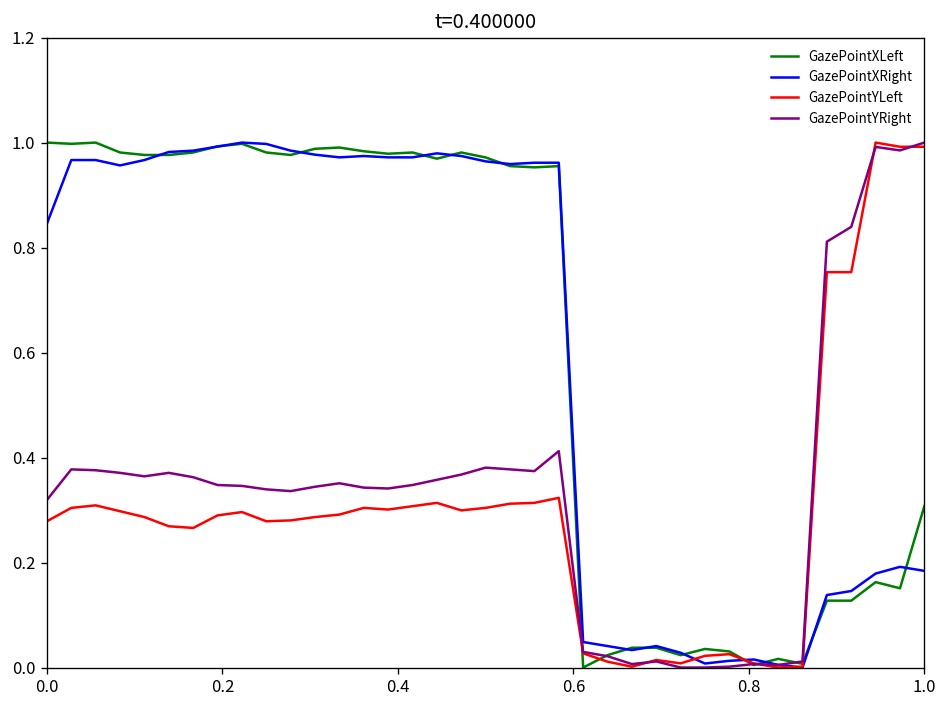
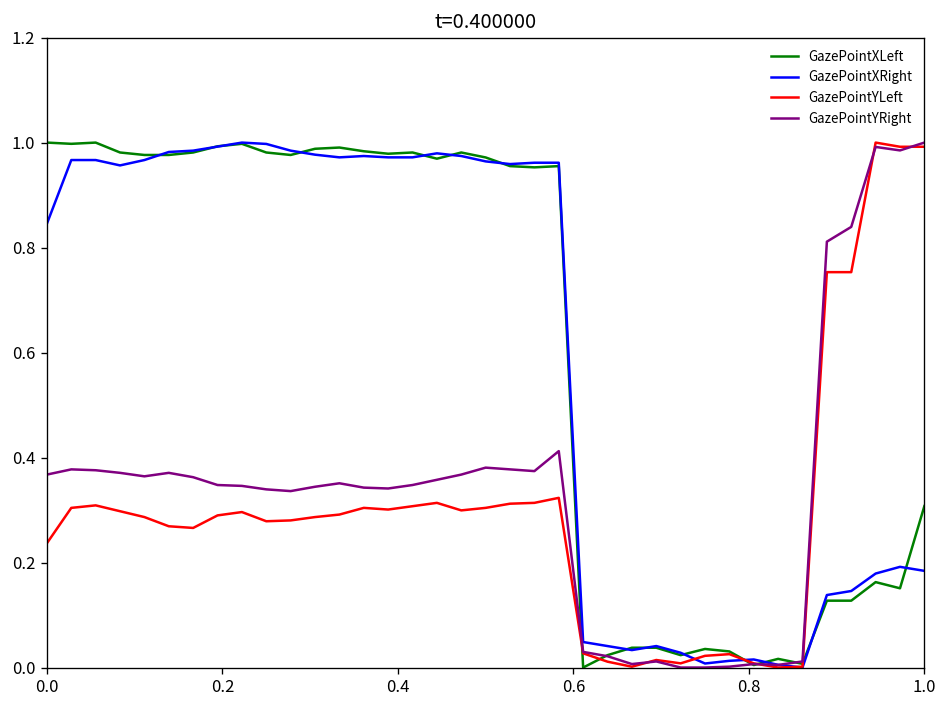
GazePointYLeft, 0.0: 0.28 -> 0.24
GazePointYRight, 0.0: 0.32 -> 0.37
